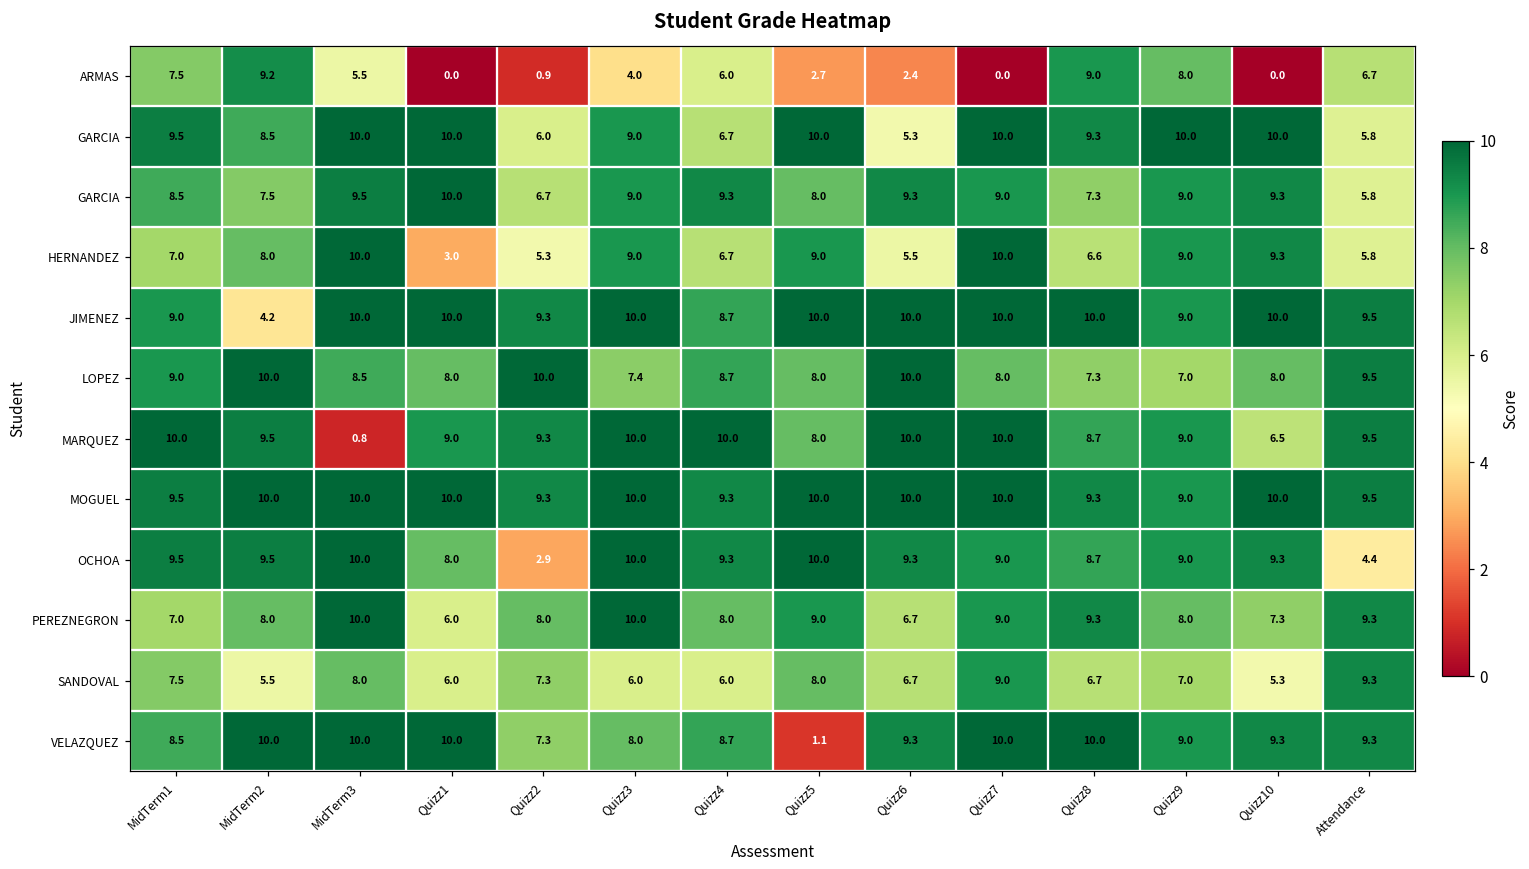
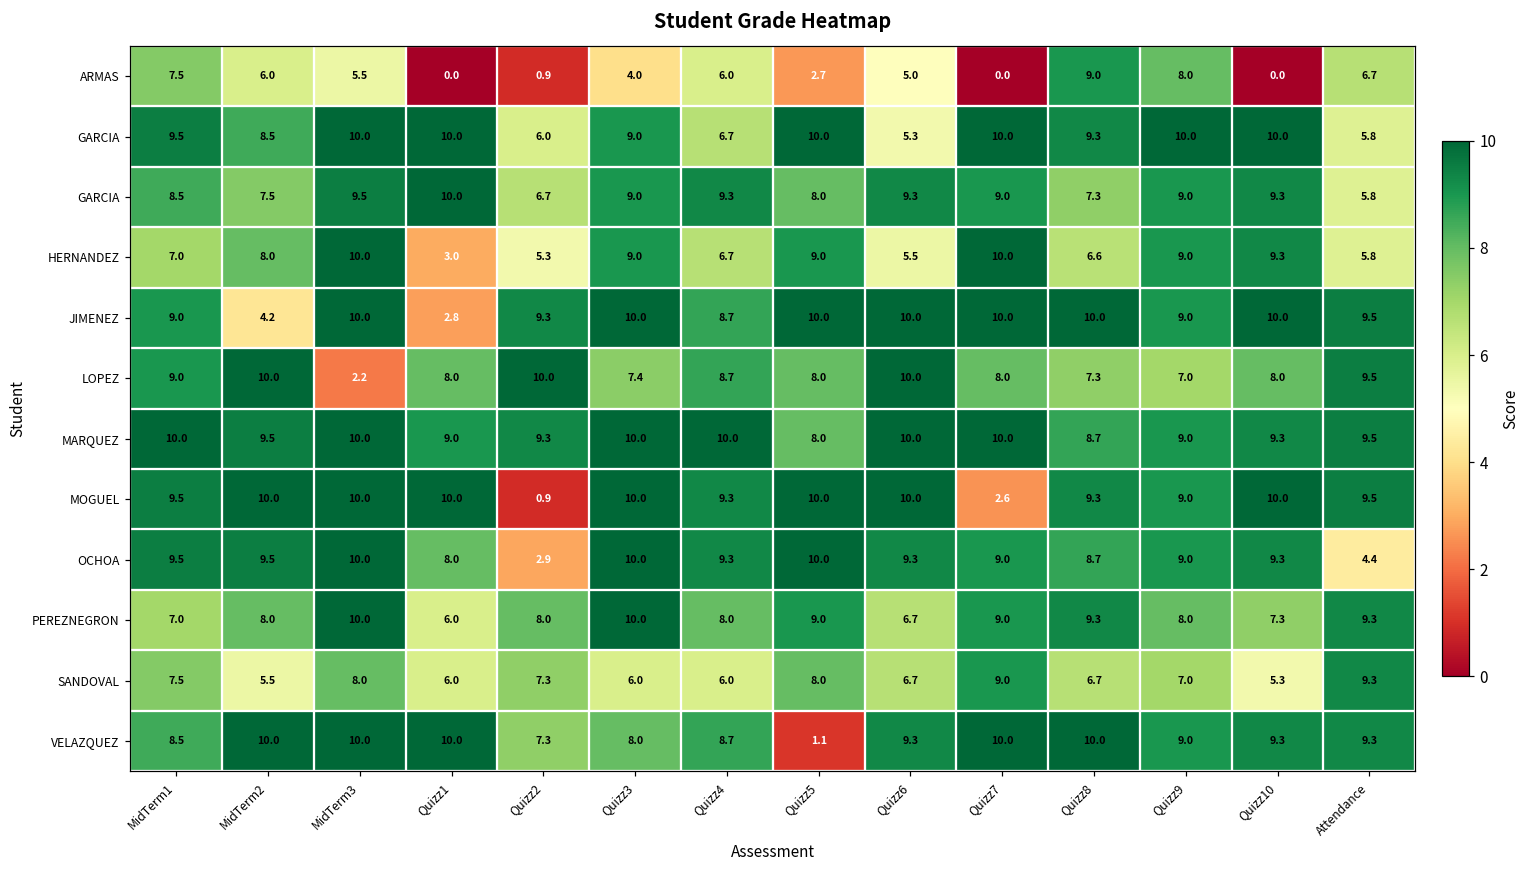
ARMAS, MidTerm2: 9.2 -> 6.0
ARMAS, Quizz6: 2.4 -> 5.0
JIMENEZ, Quizz1: 10.0 -> 2.8
LOPEZ, MidTerm3: 8.5 -> 2.2
MARQUEZ, MidTerm3: 0.8 -> 10.0
MARQUEZ, Quizz10: 6.5 -> 9.3
MOGUEL, Quizz2: 9.3 -> 0.9
MOGUEL, Quizz7: 10.0 -> 2.6
